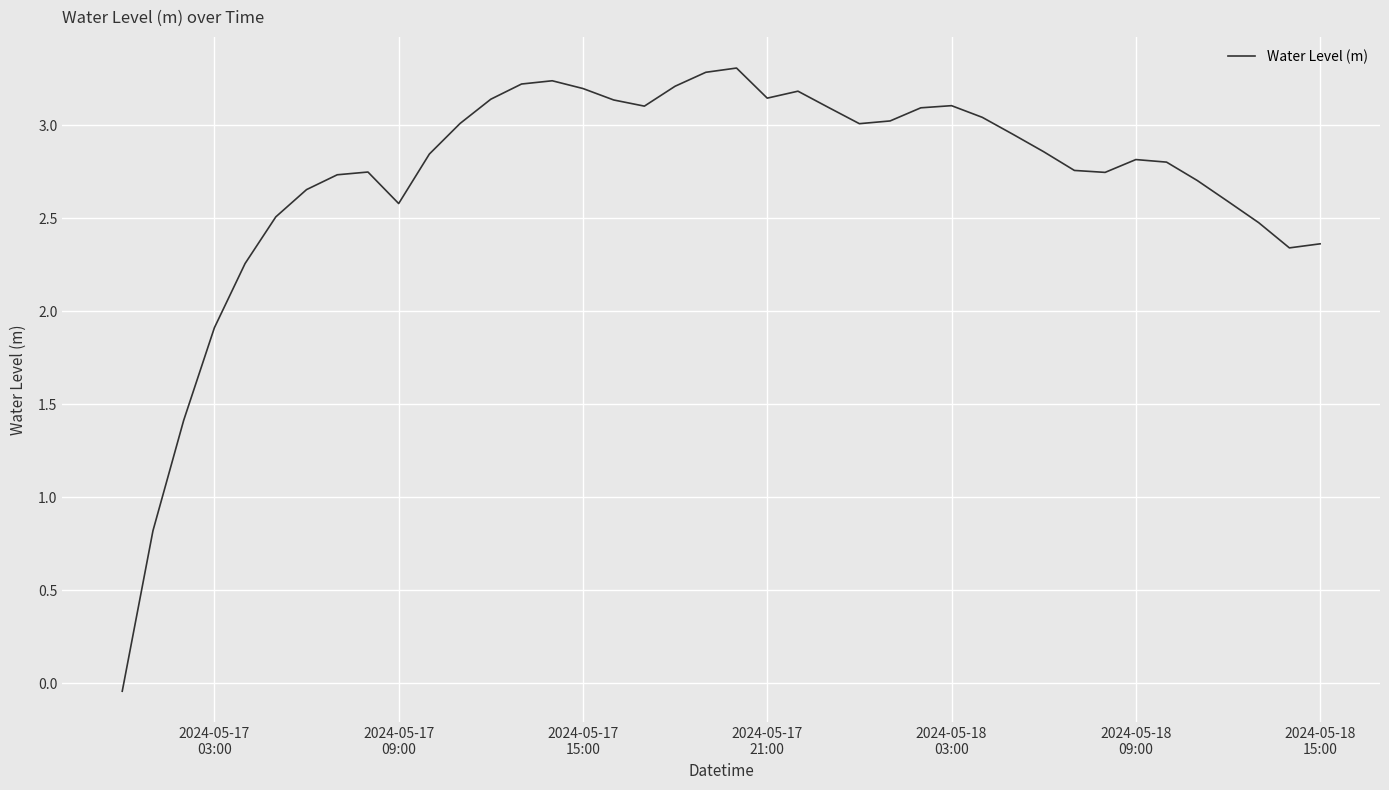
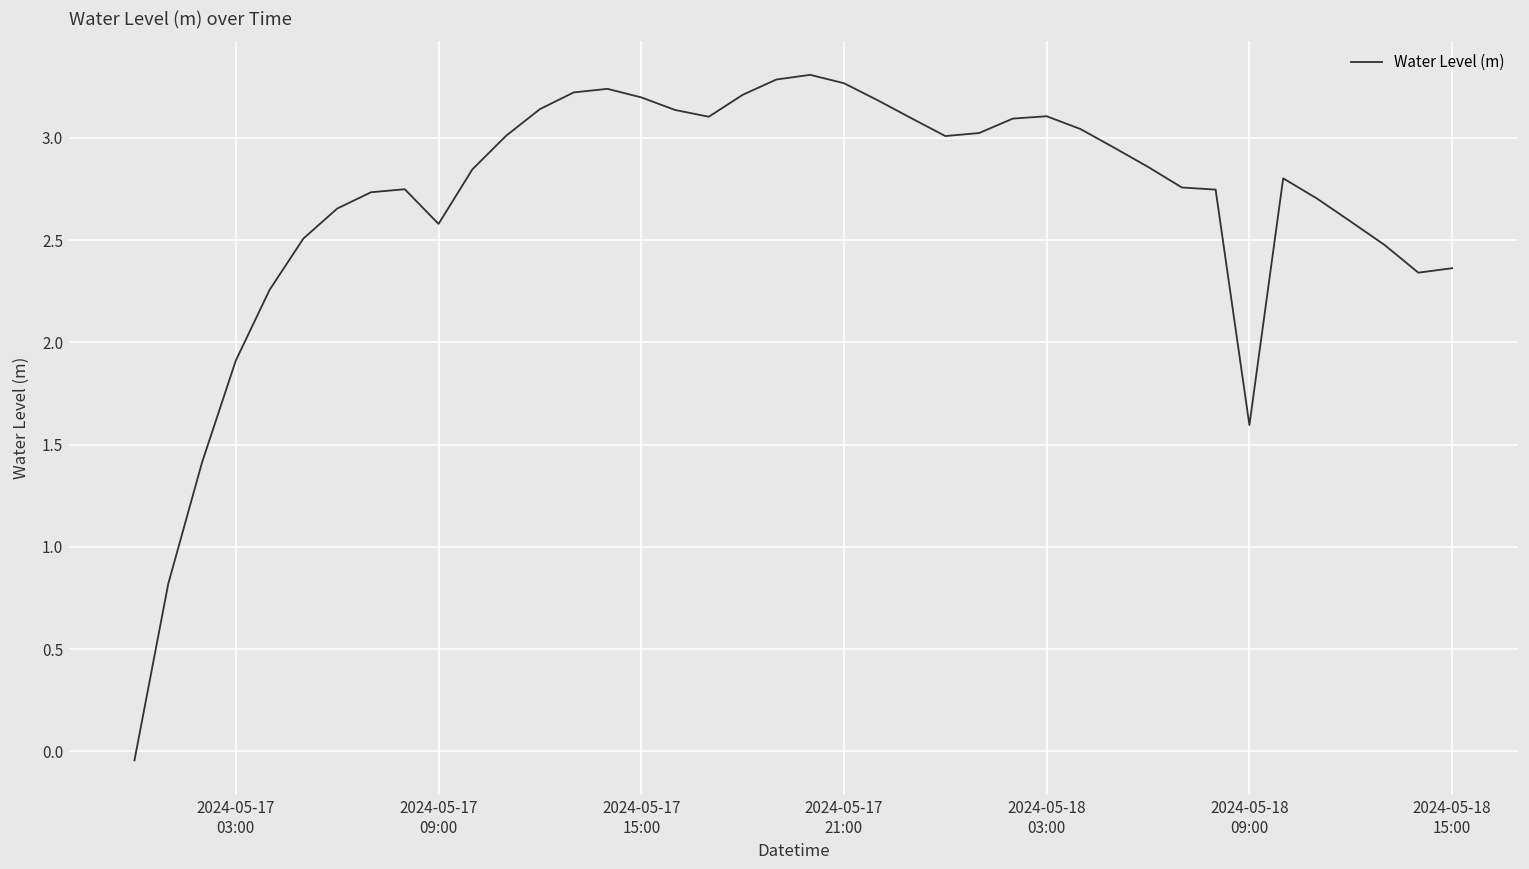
2024-05-17 21:00: 3.15 -> 3.27
2024-05-18 09:00: 2.82 -> 1.60
